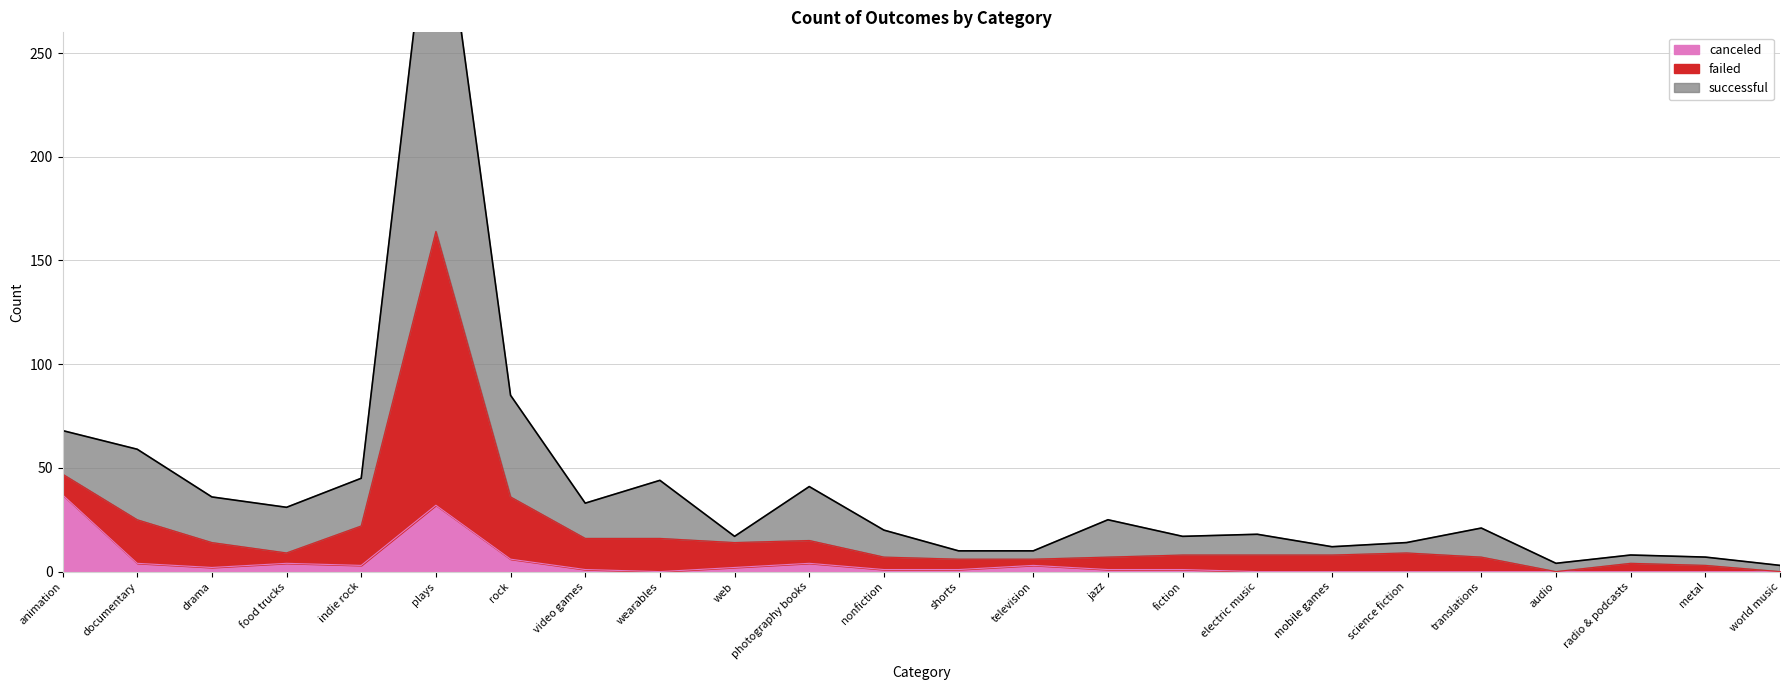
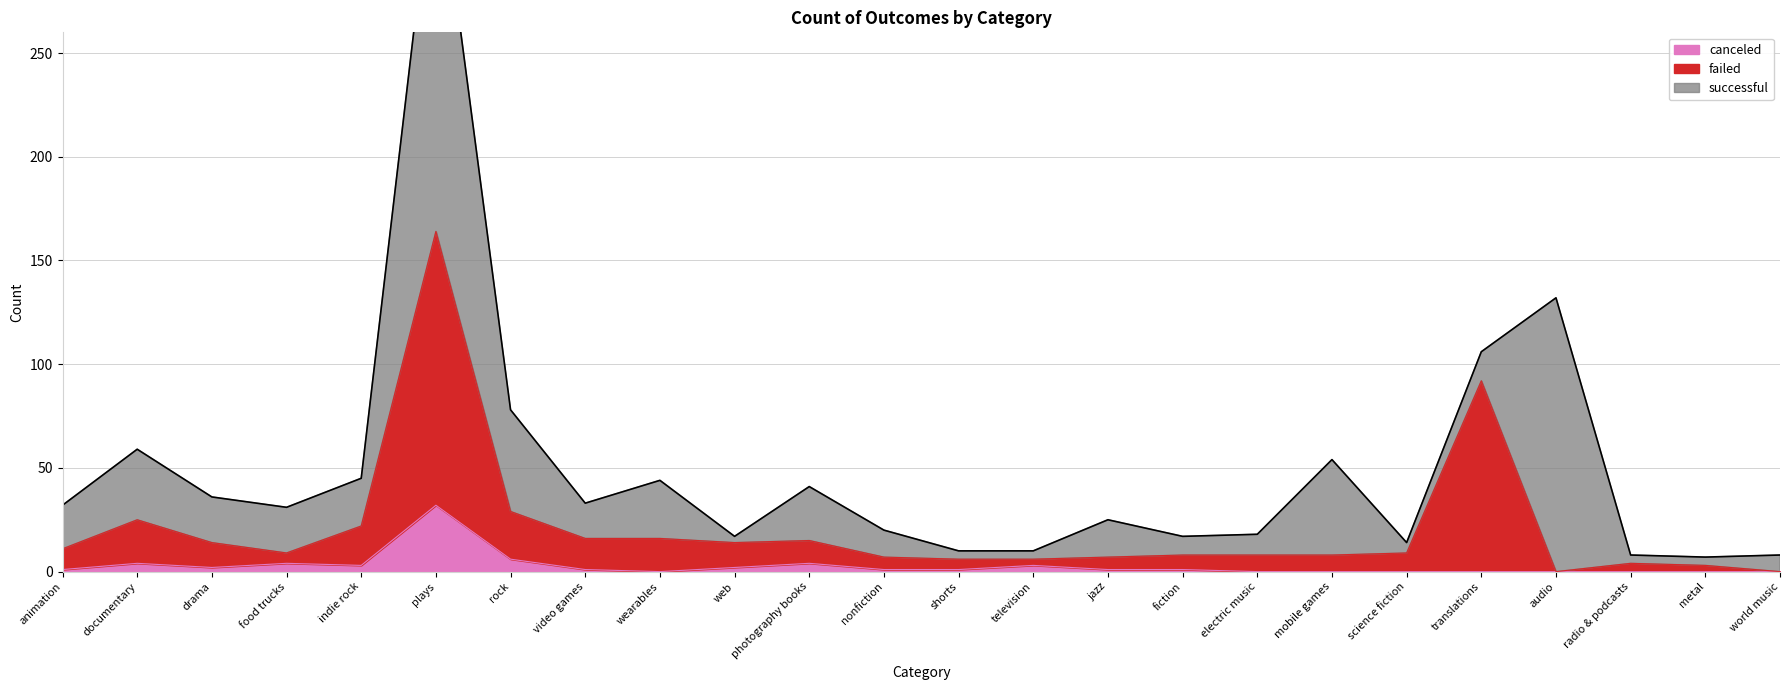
canceled, animation: 37 -> 1
failed, rock: 30 -> 23
successful, mobile games: 4 -> 46
failed, translations: 7 -> 92
successful, audio: 4 -> 132
successful, world music: 3 -> 8
